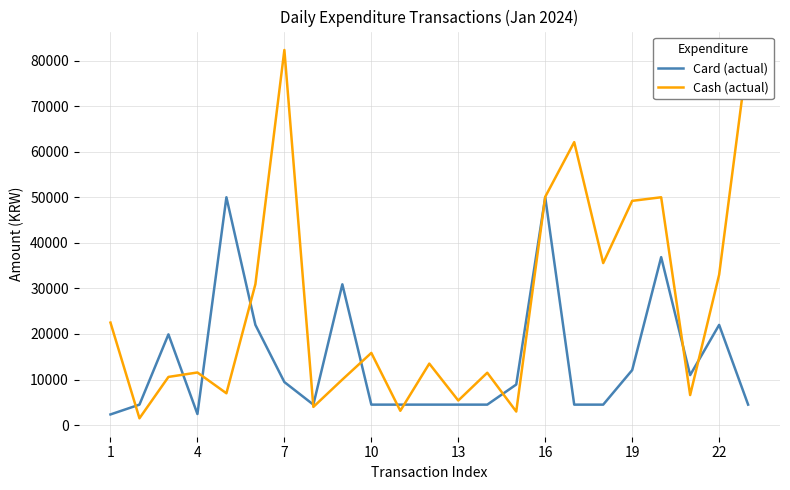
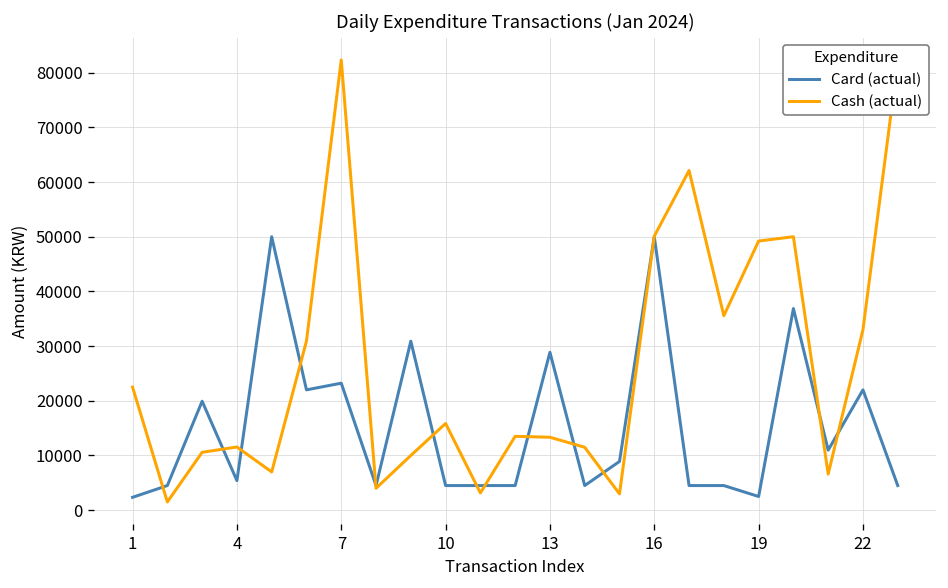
Card (actual), 4: 2000 -> 5000
Card (actual), 7: 9000 -> 23000
Card (actual), 13: 5000 -> 29000
Cash (actual), 13: 5000 -> 13000
Card (actual), 19: 12000 -> 3000
